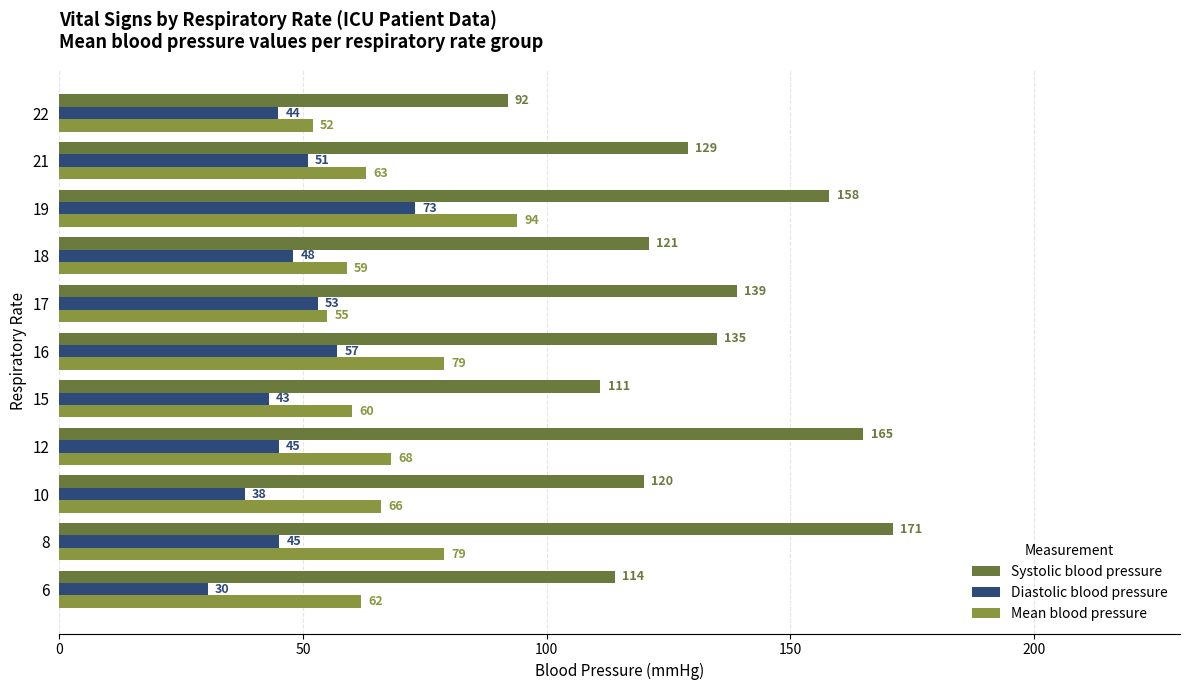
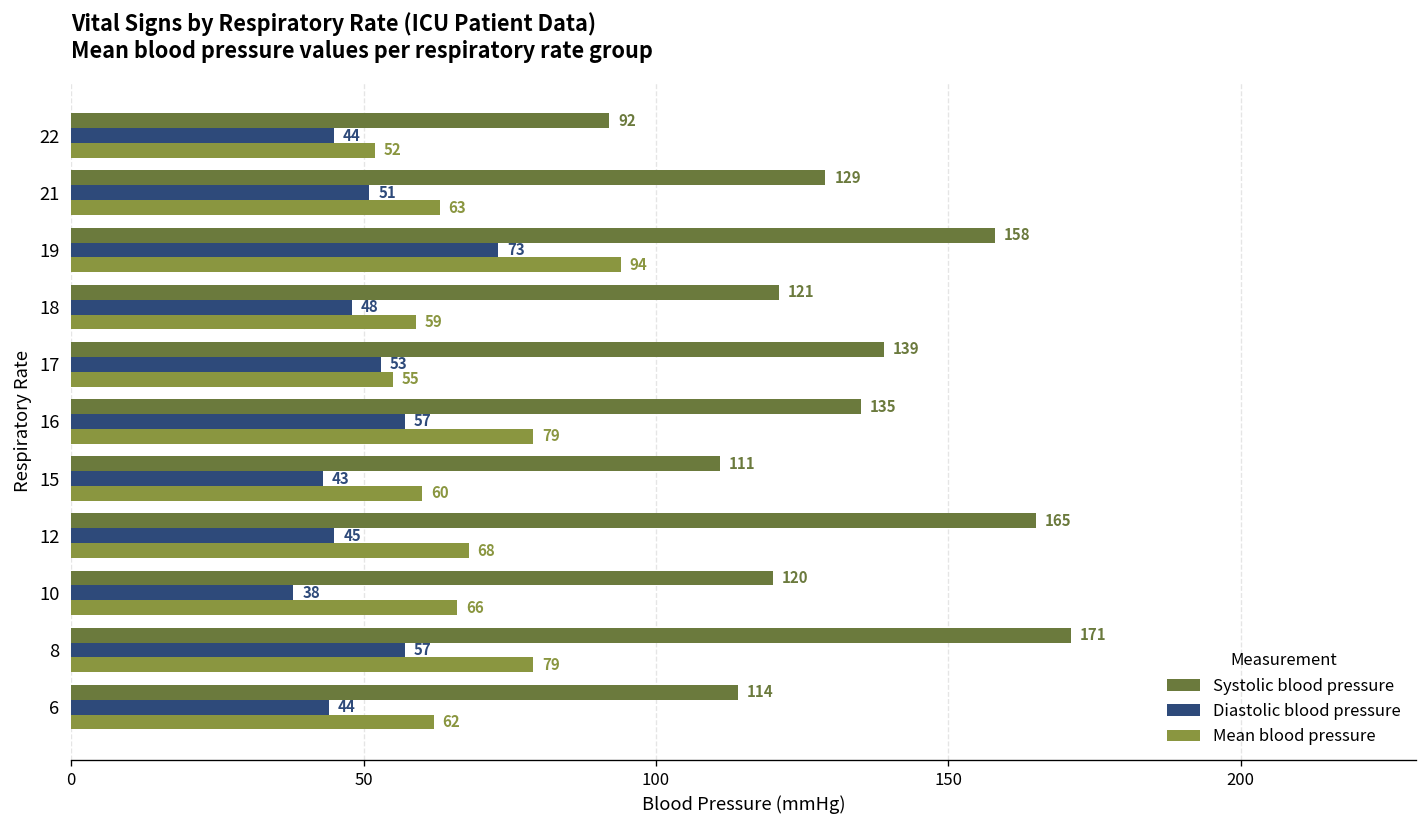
Diastolic blood pressure, 8: 45 -> 57
Diastolic blood pressure, 6: 30 -> 44
